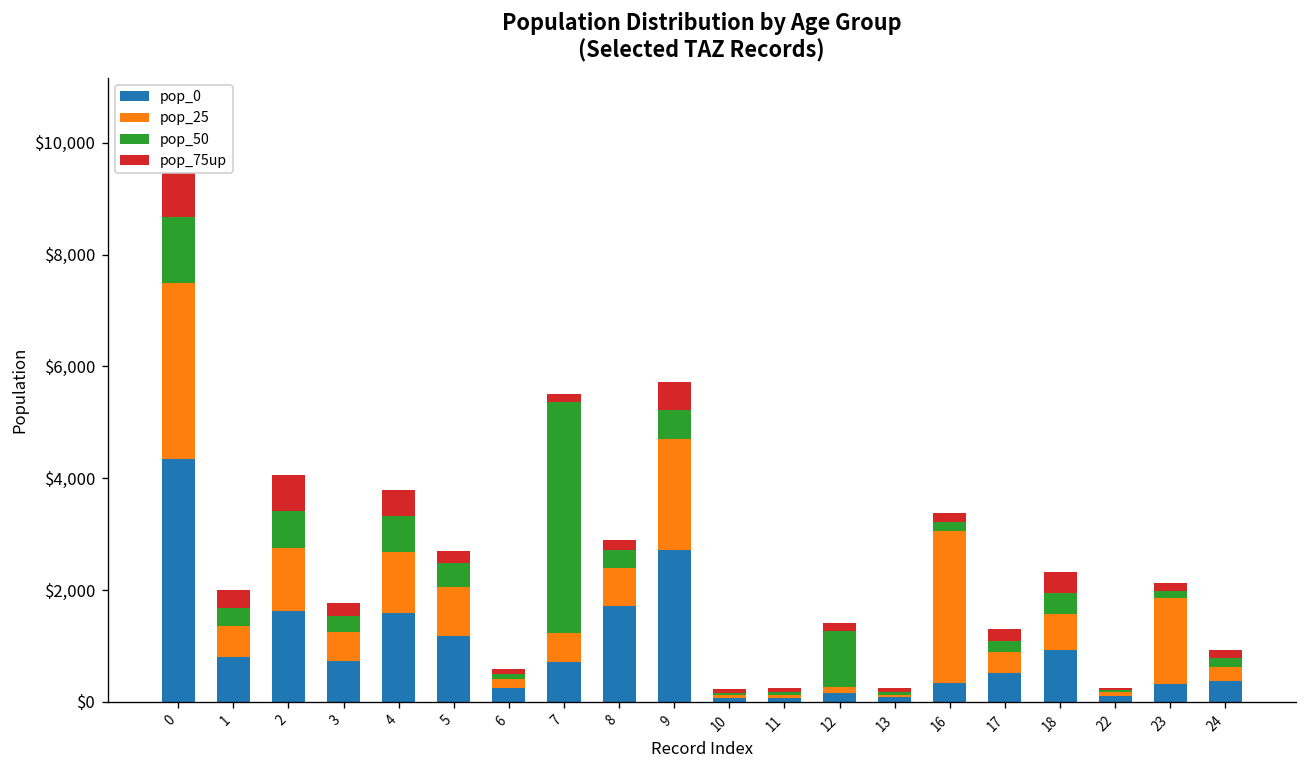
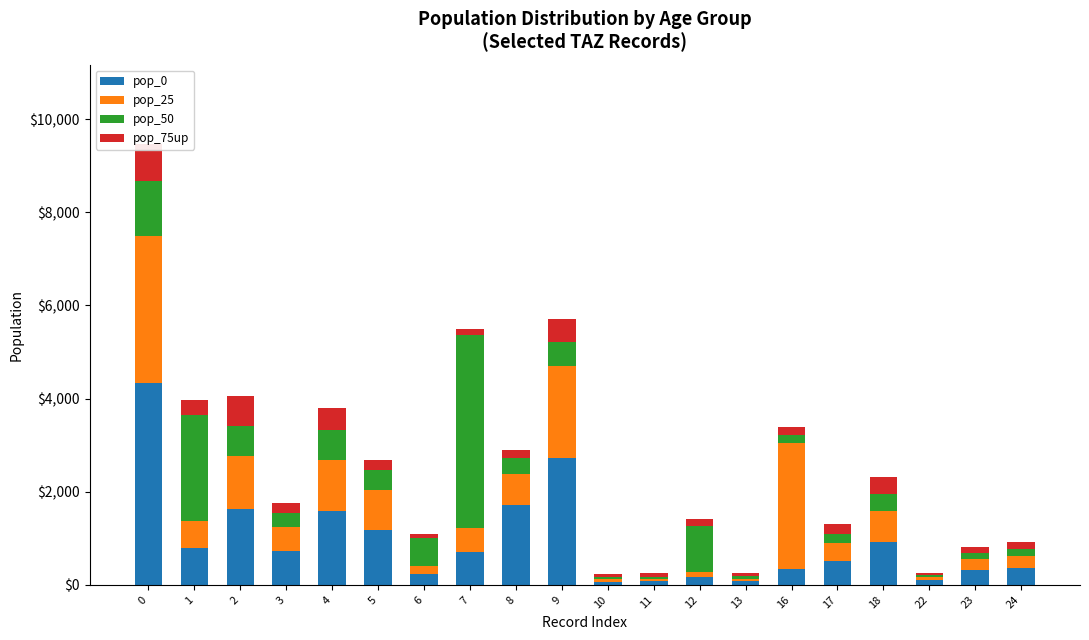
pop_50, 1: $300 -> $2,300
pop_50, 6: $100 -> $600
pop_25, 23: $1,500 -> $200
